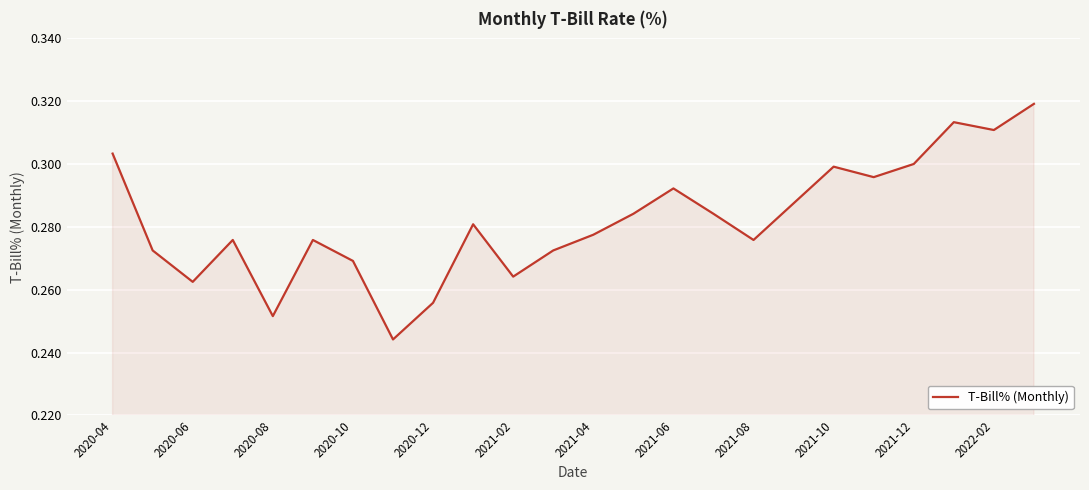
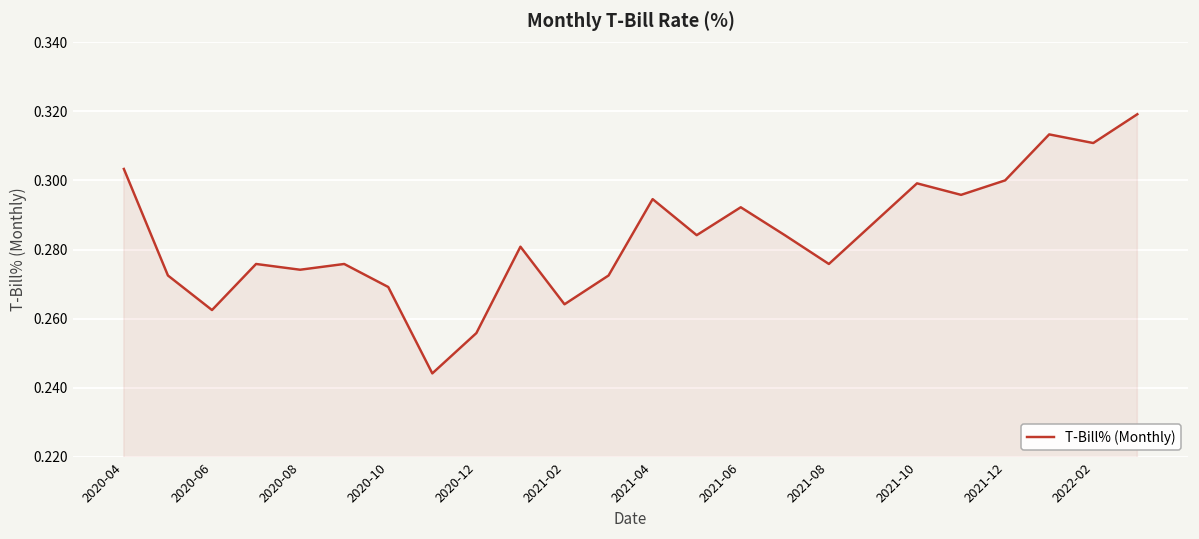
2020-08: 0.252 -> 0.274
2021-04: 0.278 -> 0.295
